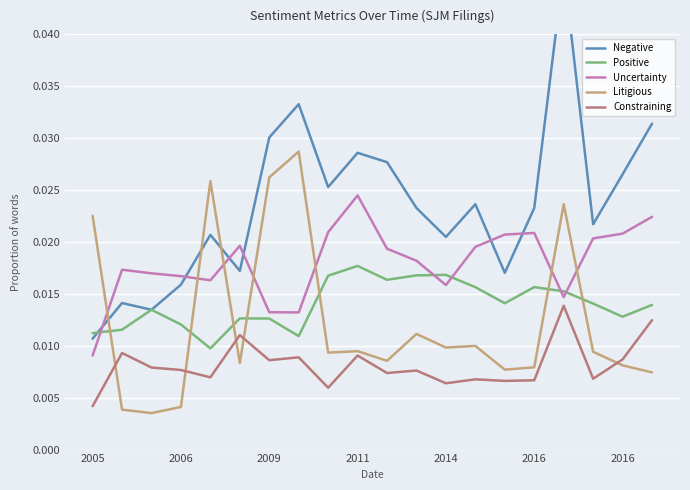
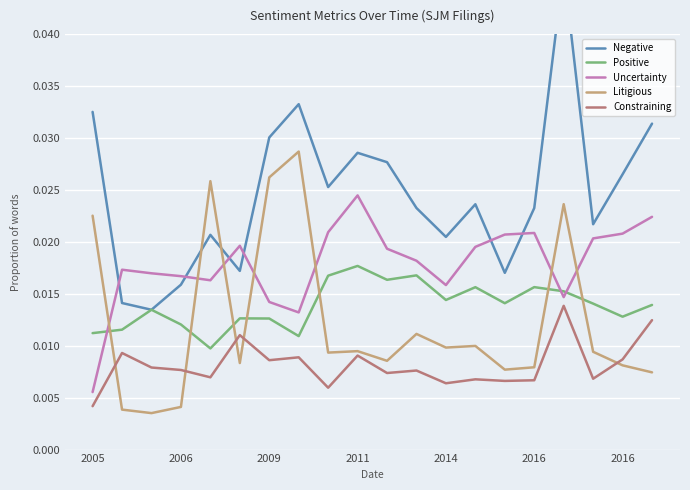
Negative, 2005: 0.0107 -> 0.0325
Uncertainty, 2005: 0.0091 -> 0.0055
Uncertainty, 2009: 0.0132 -> 0.0142
Positive, 2014: 0.0168 -> 0.0144
